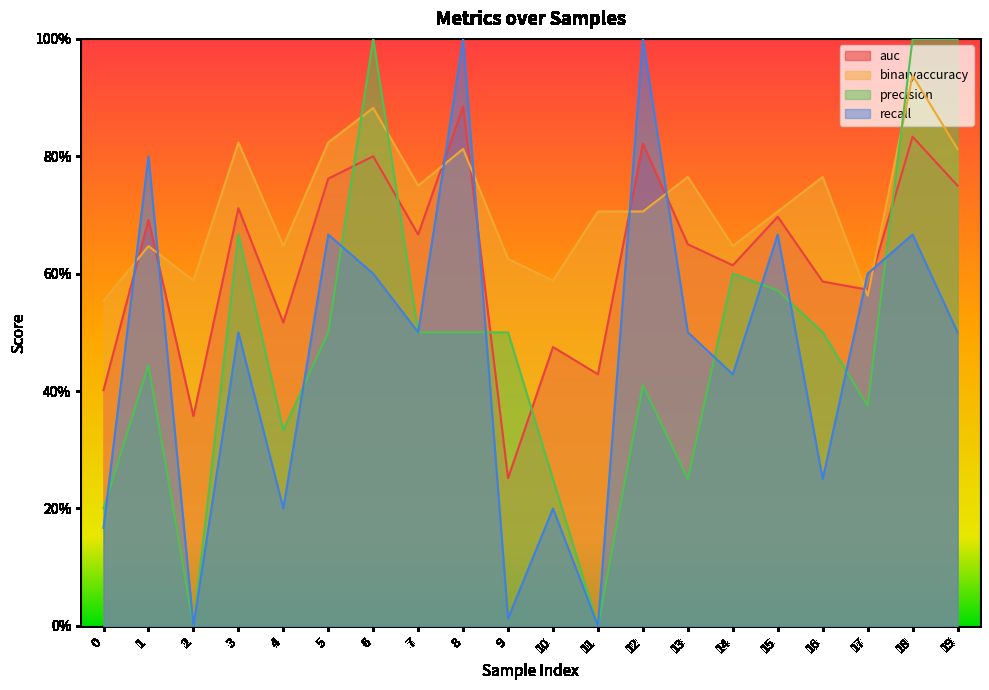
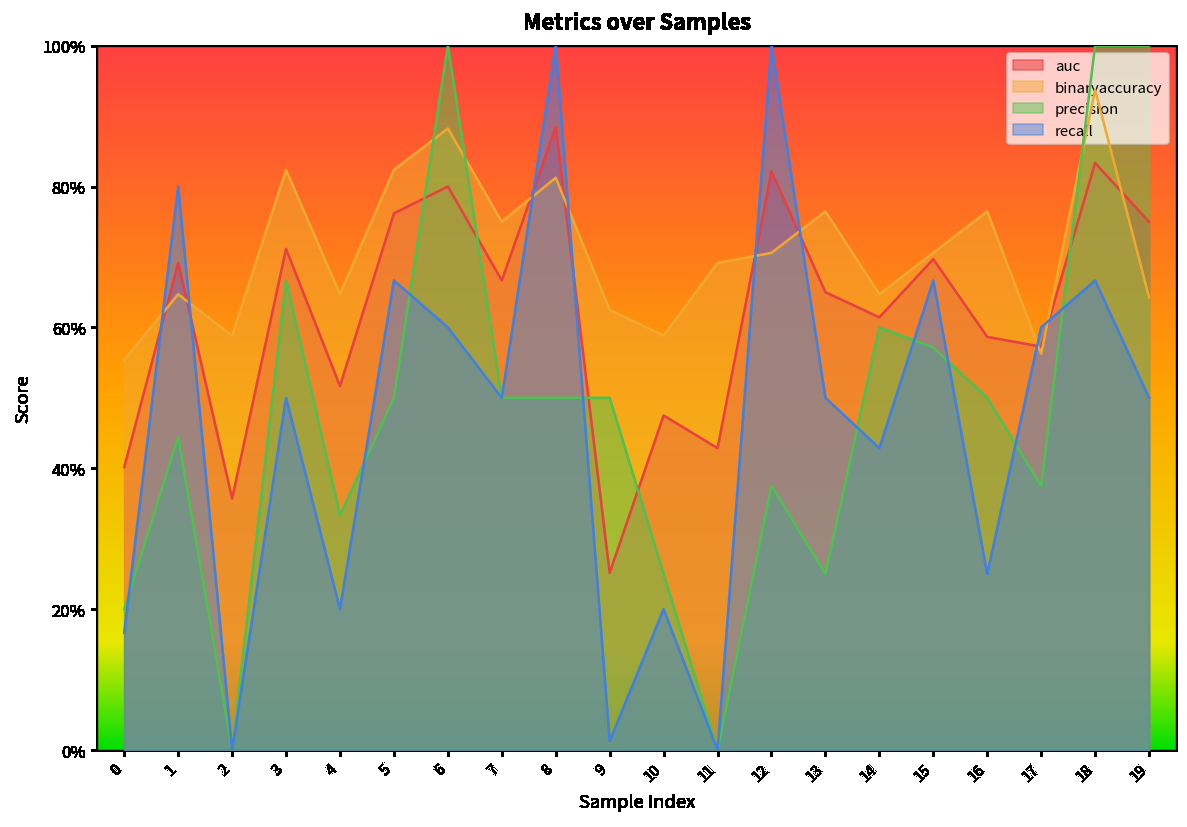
binaryaccuracy, 11: 71% -> 69%
precision, 12: 41% -> 38%
binaryaccuracy, 19: 81% -> 64%
